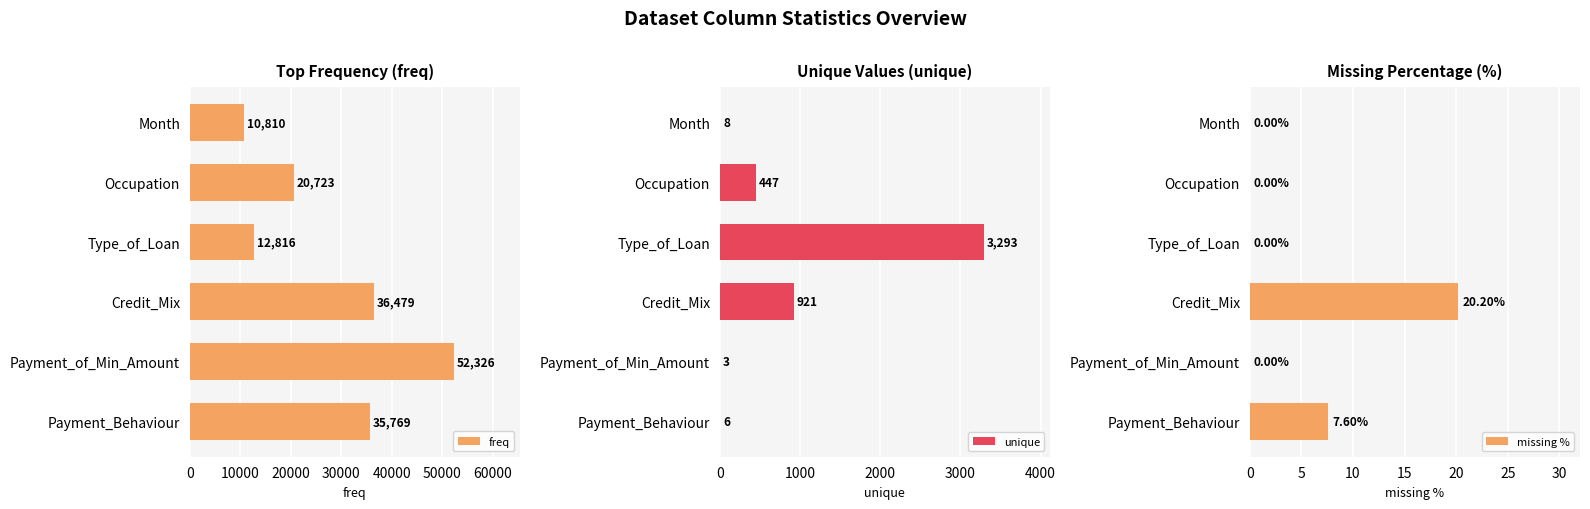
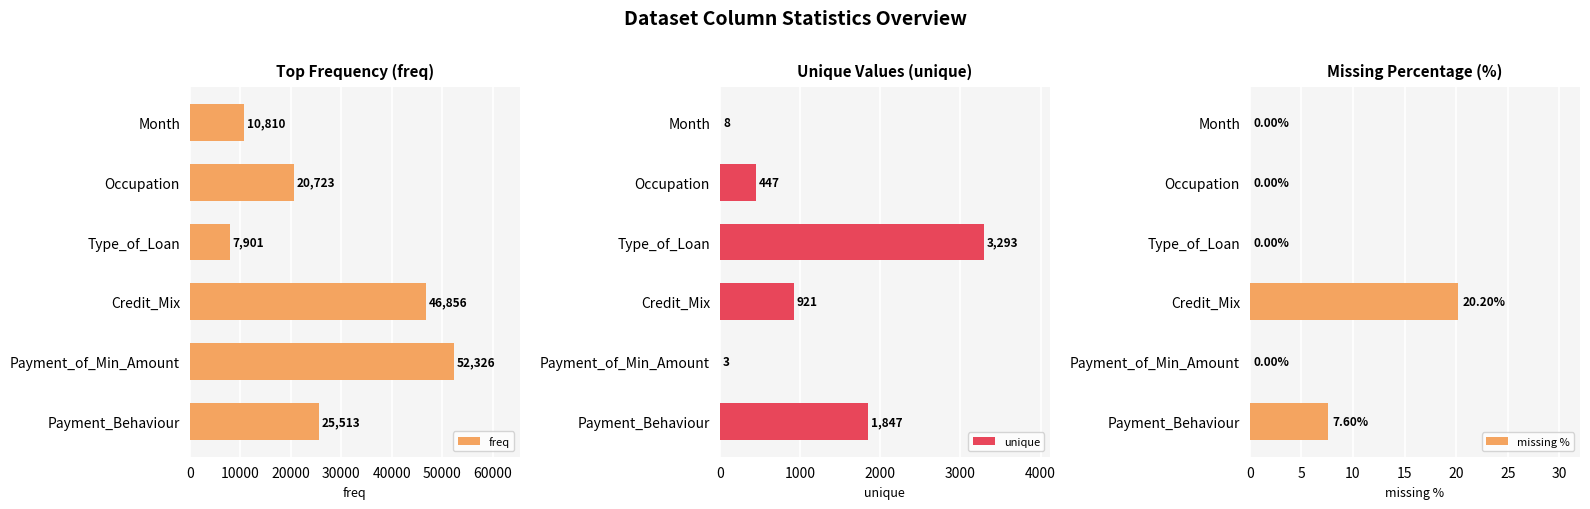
Top Frequency (freq), Type_of_Loan: 12,816 -> 7,901
Top Frequency (freq), Credit_Mix: 36,479 -> 46,856
Top Frequency (freq), Payment_Behaviour: 35,769 -> 25,513
Unique Values (unique), Payment_Behaviour: 6 -> 1,847
